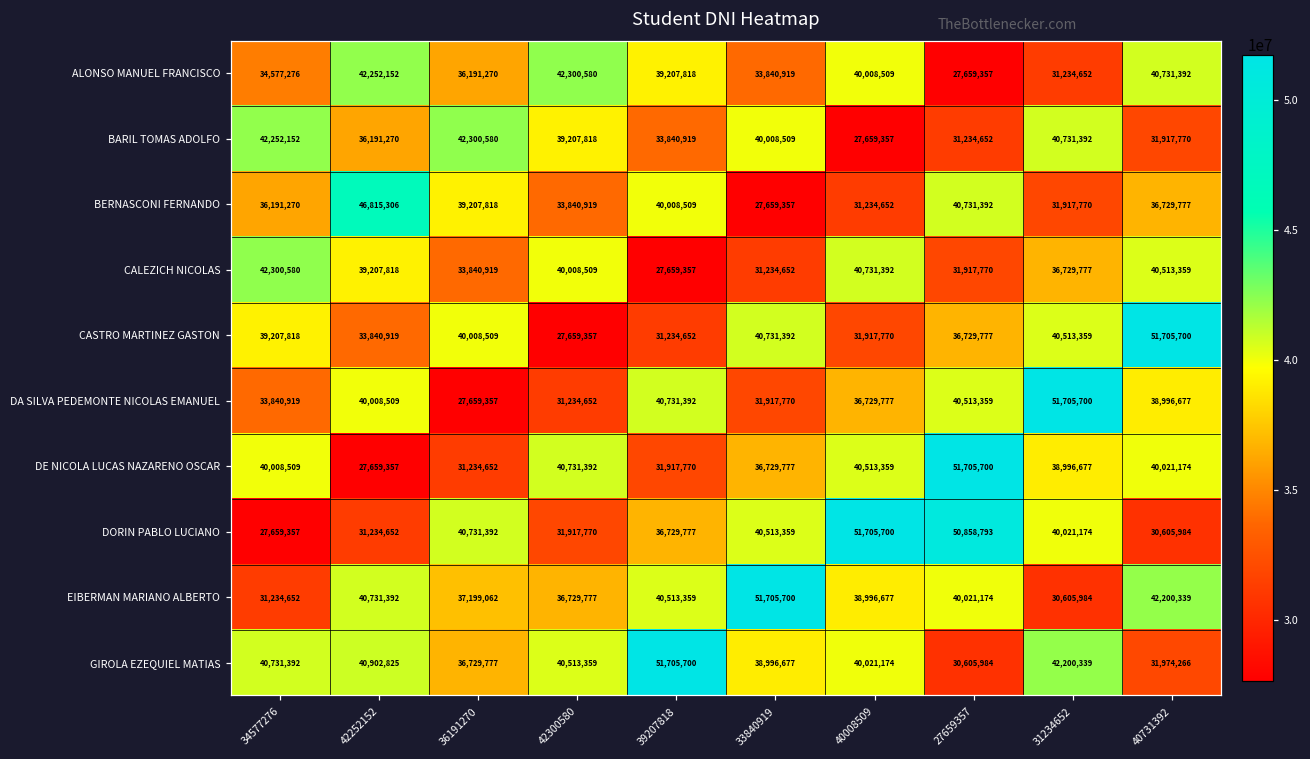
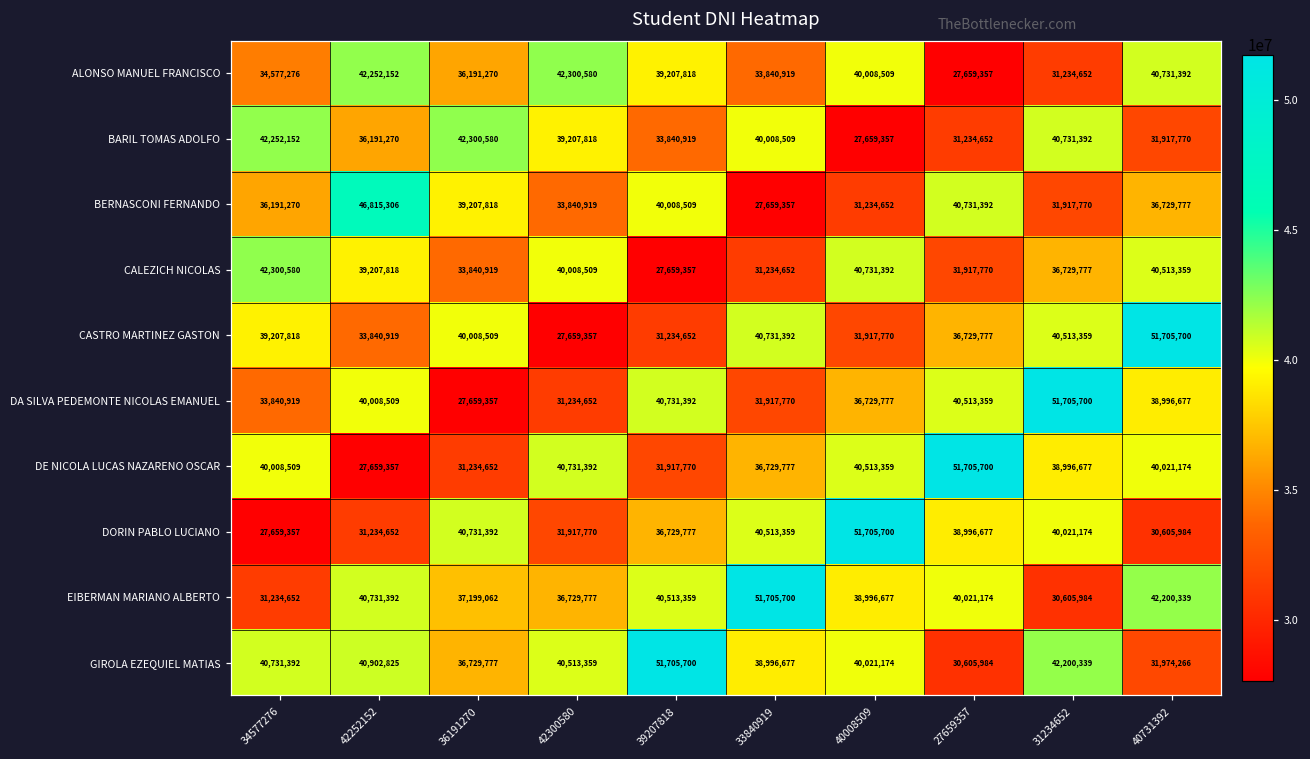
DORIN PABLO LUCIANO, 27659357: 50,858,793 -> 38,996,677
